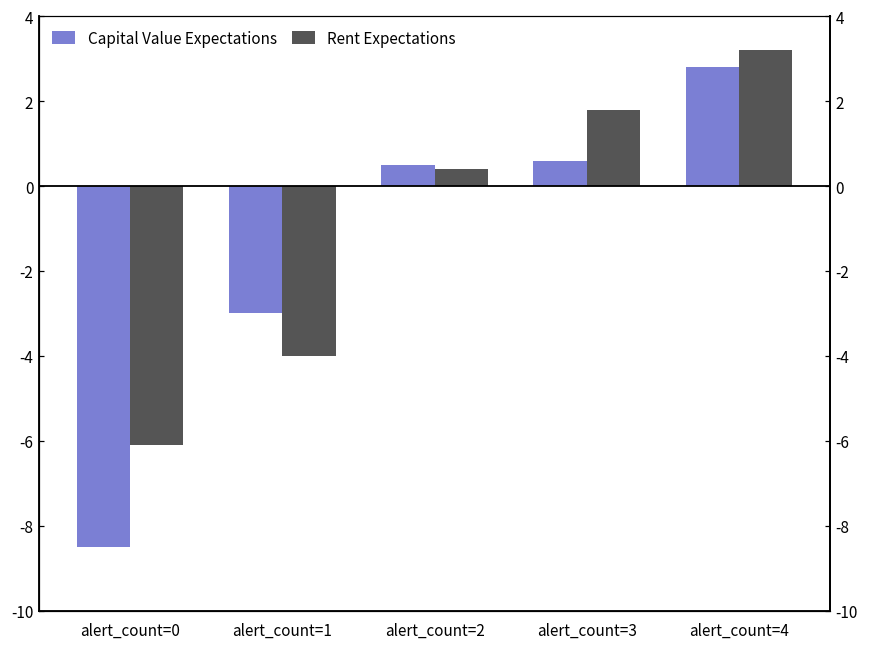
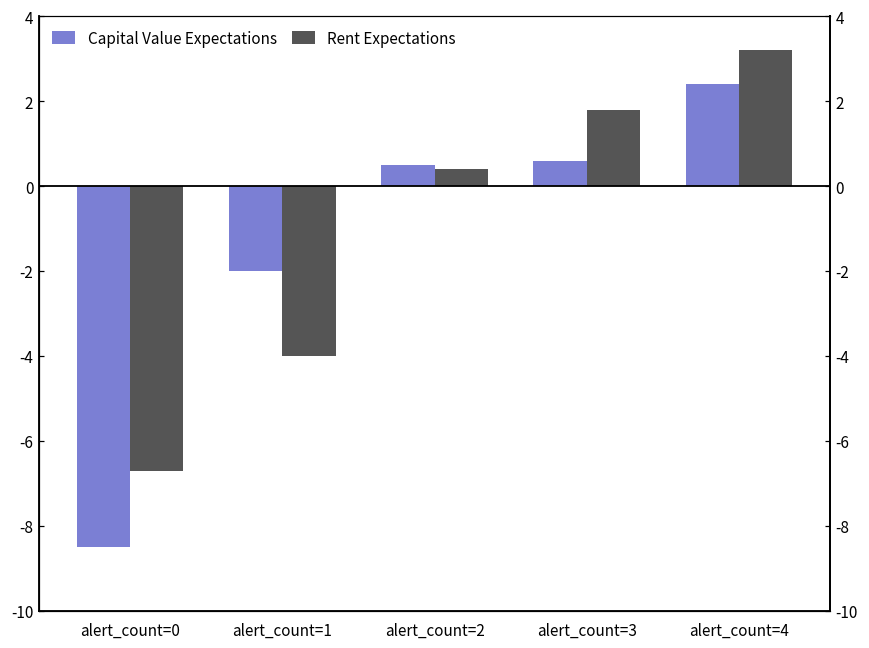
Rent Expectations, alert_count=0: -6.1 -> -6.7
Capital Value Expectations, alert_count=1: -3 -> -2
Capital Value Expectations, alert_count=4: 2.8 -> 2.4
